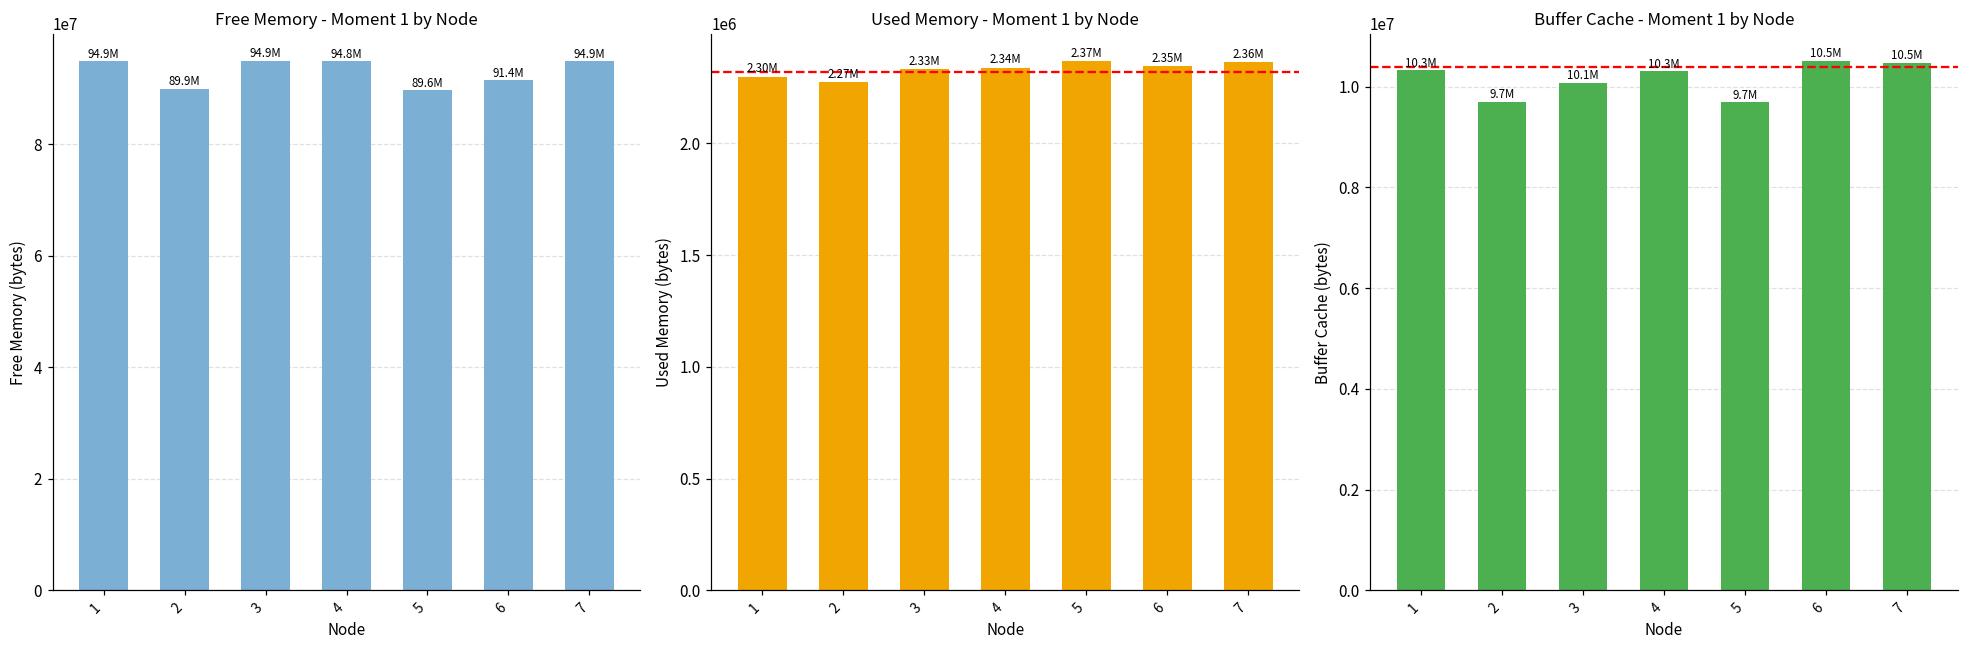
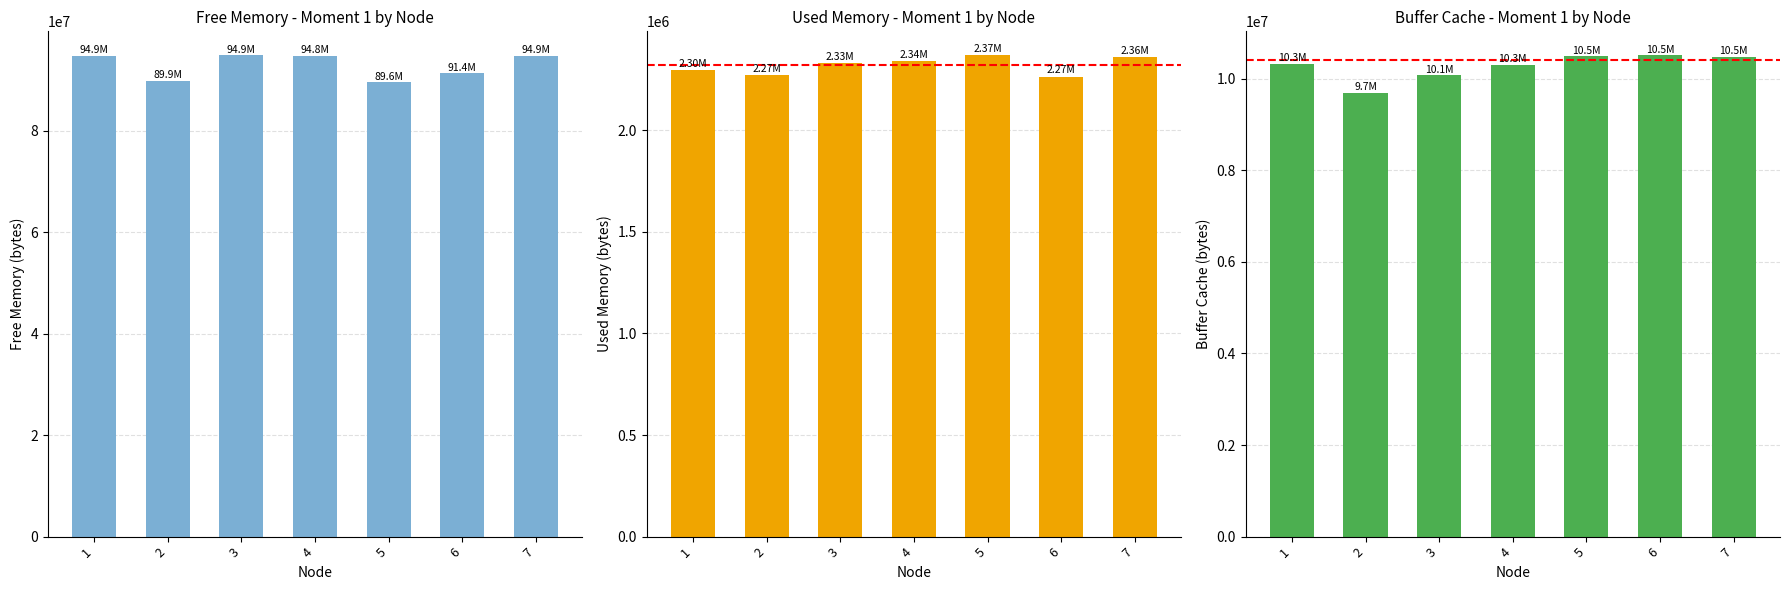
Used Memory - Moment 1 by Node, 6: 2.35M -> 2.27M
Buffer Cache - Moment 1 by Node, 5: 9.7M -> 10.5M
